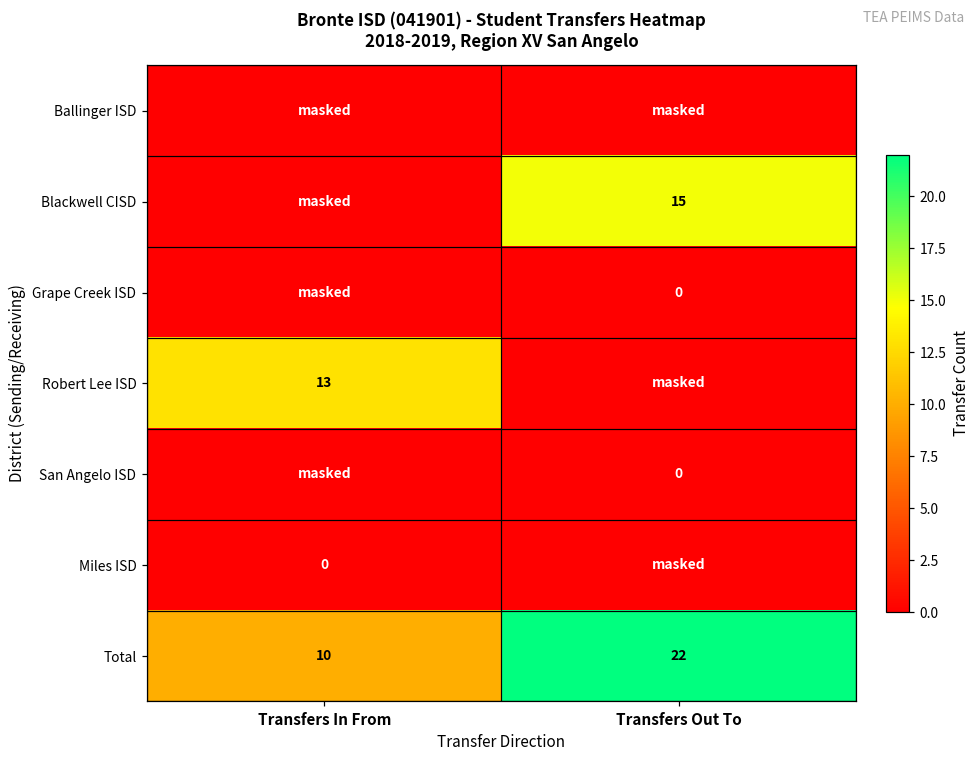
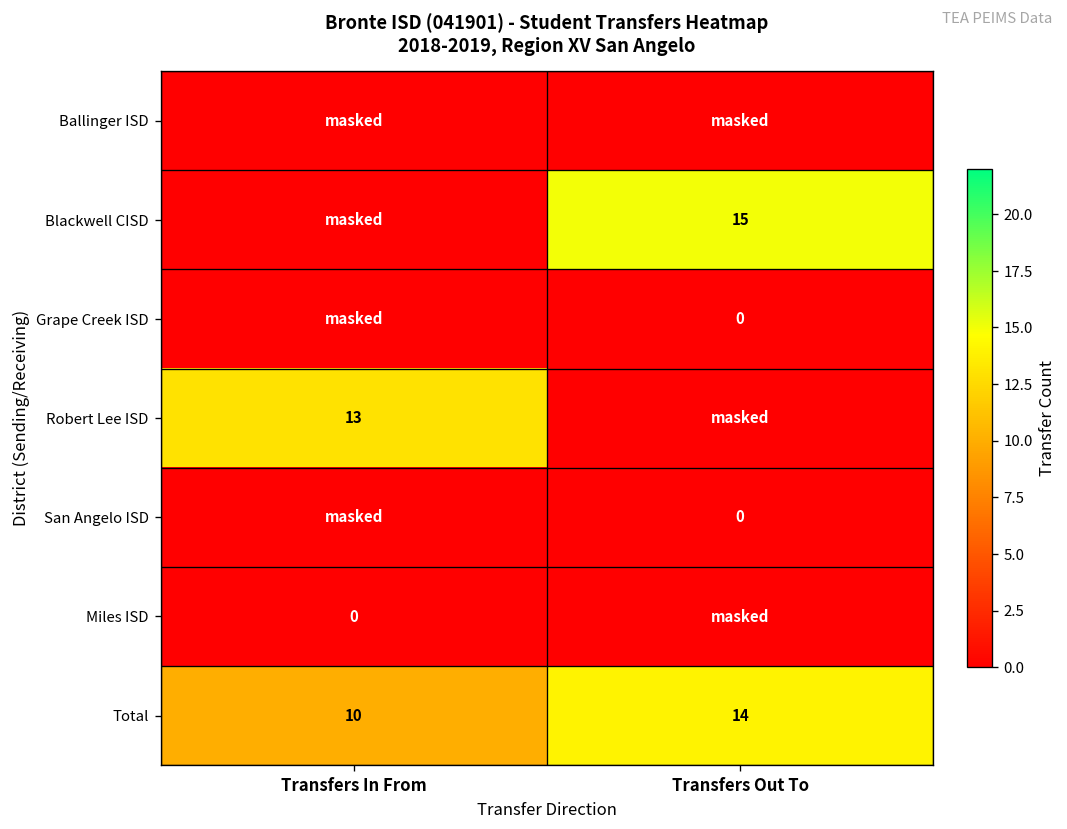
Total, Transfers Out To: 22 -> 14
